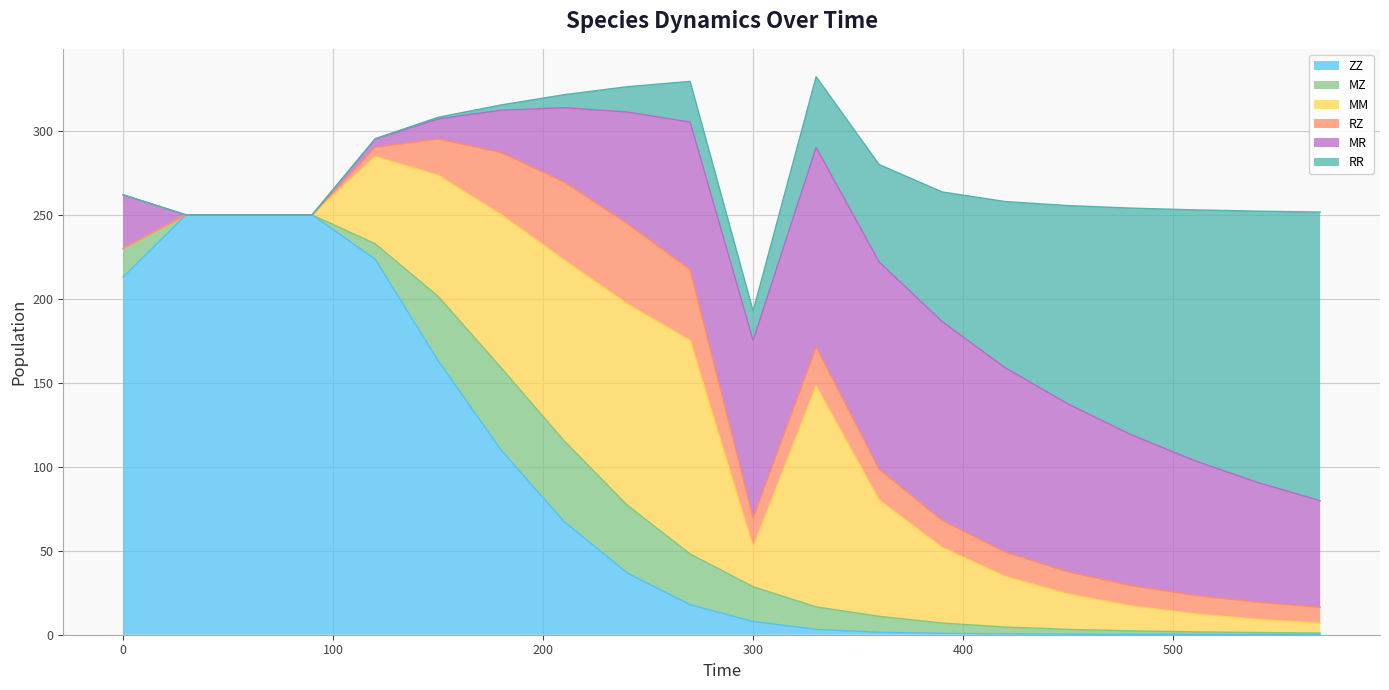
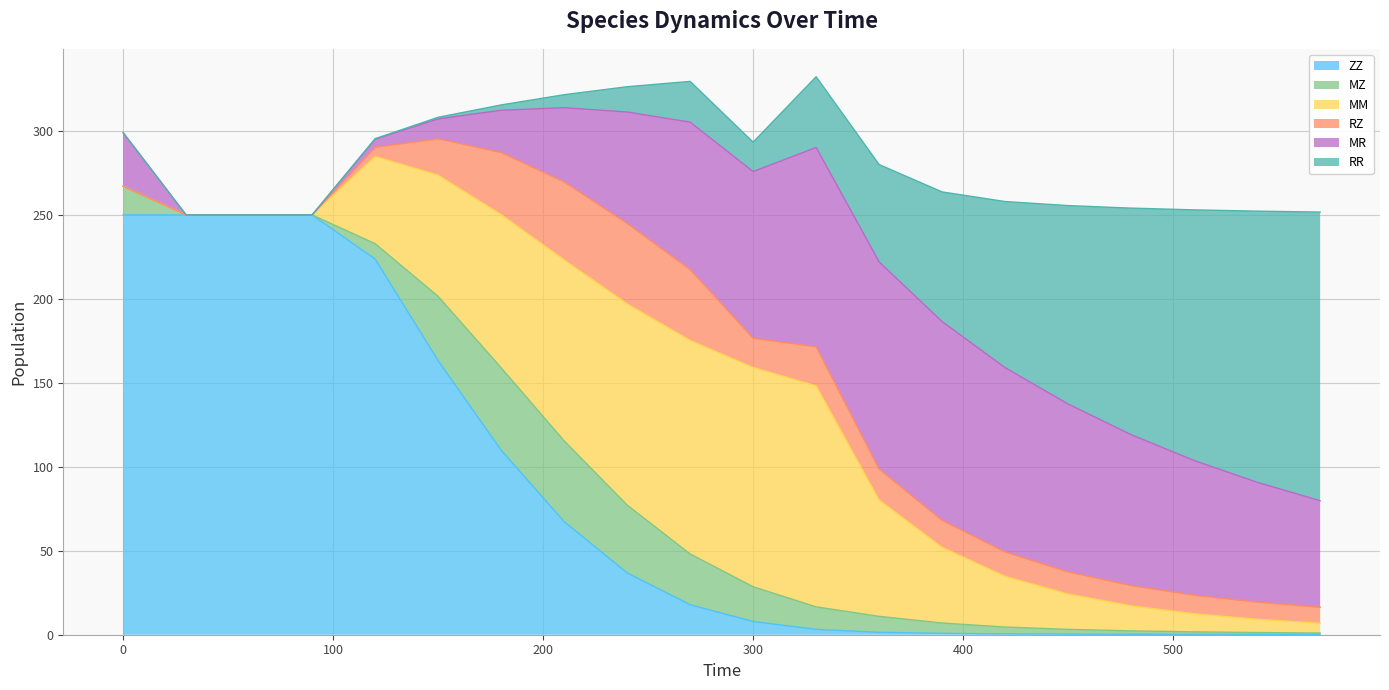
ZZ, 0: 213 -> 250
MM, 300: 24 -> 131
MR, 300: 106 -> 99
